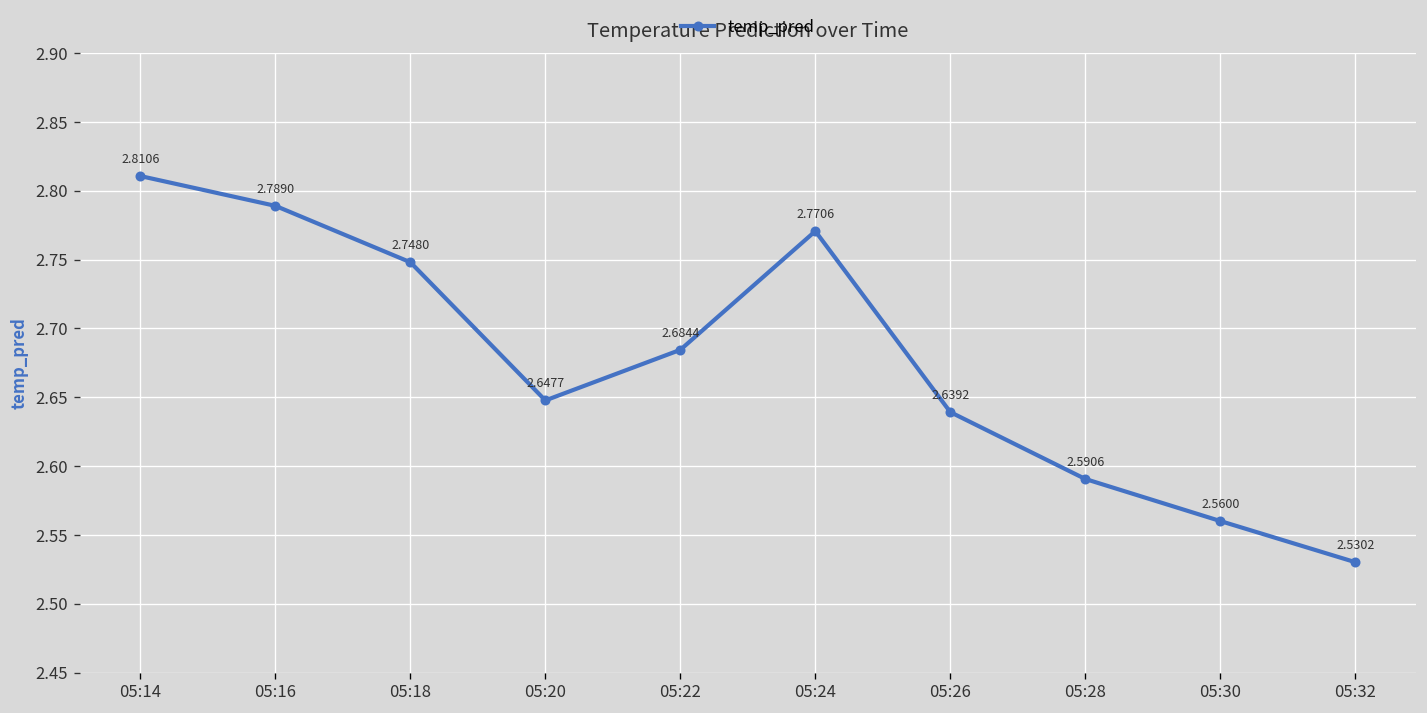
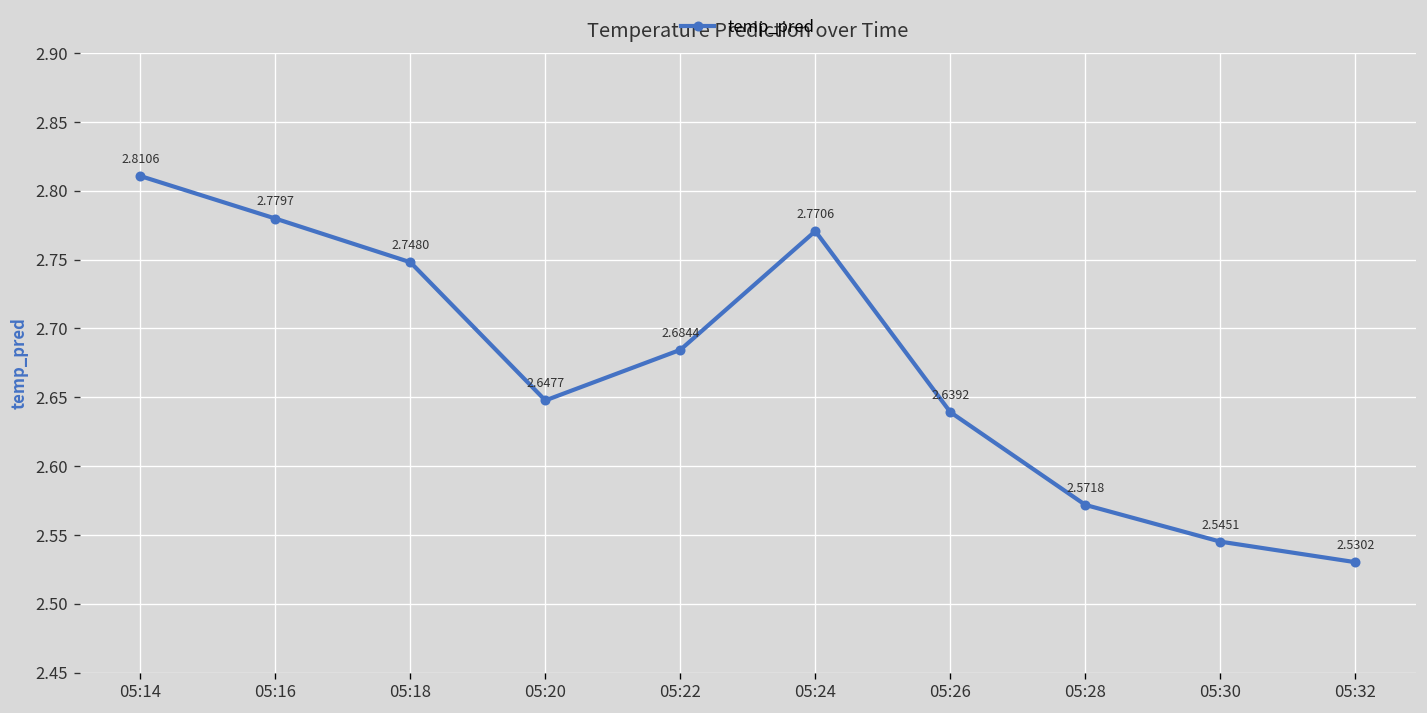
05:16: 2.7890 -> 2.7797
05:28: 2.5906 -> 2.5718
05:30: 2.5600 -> 2.5451
